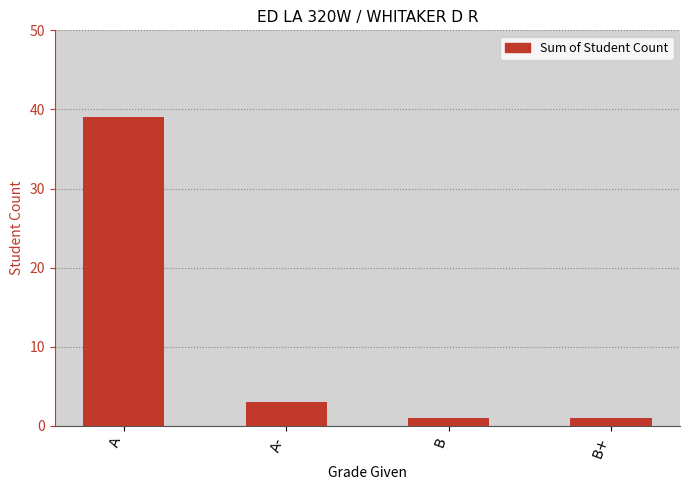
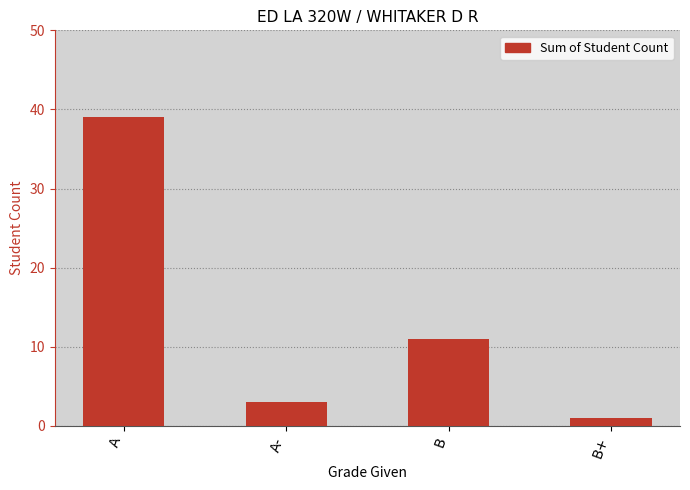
B: 1 -> 11
